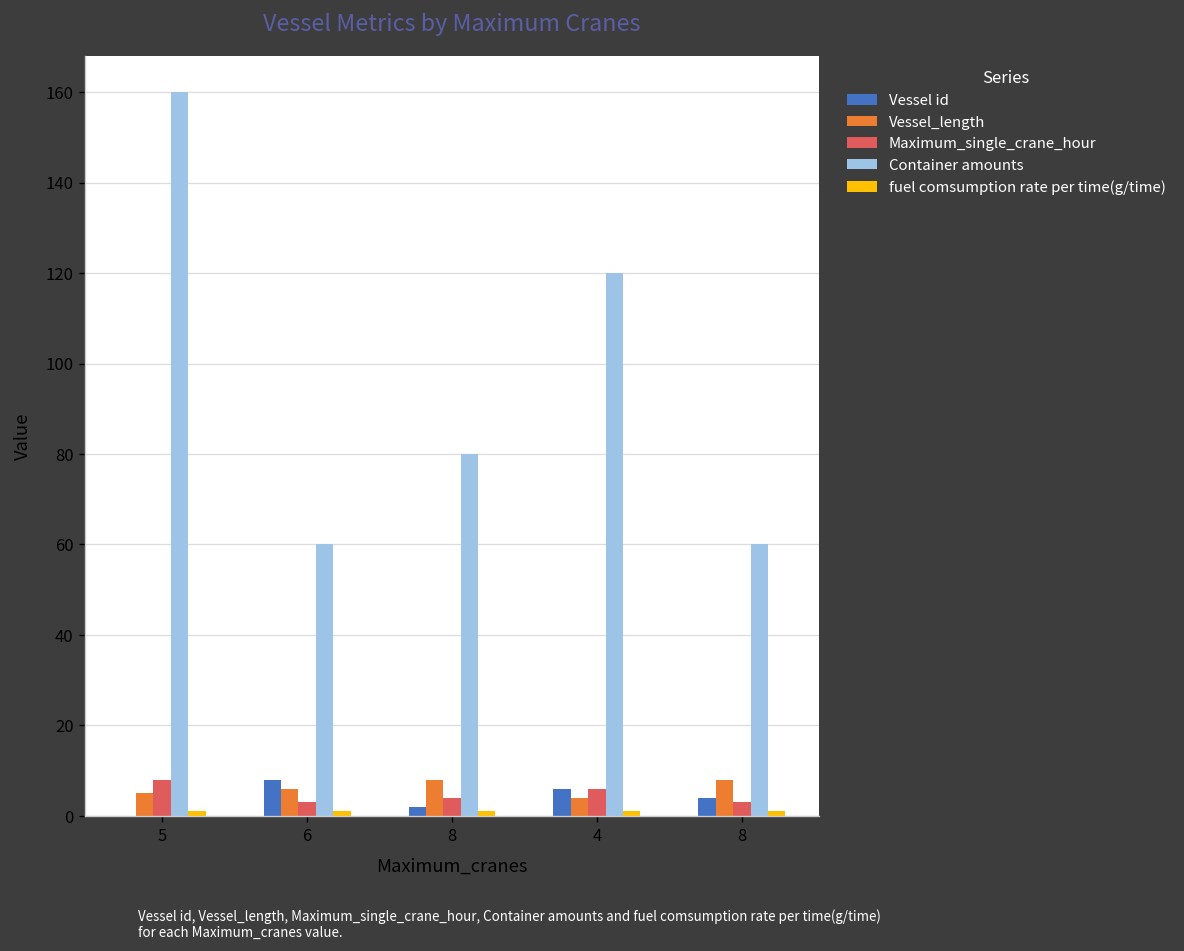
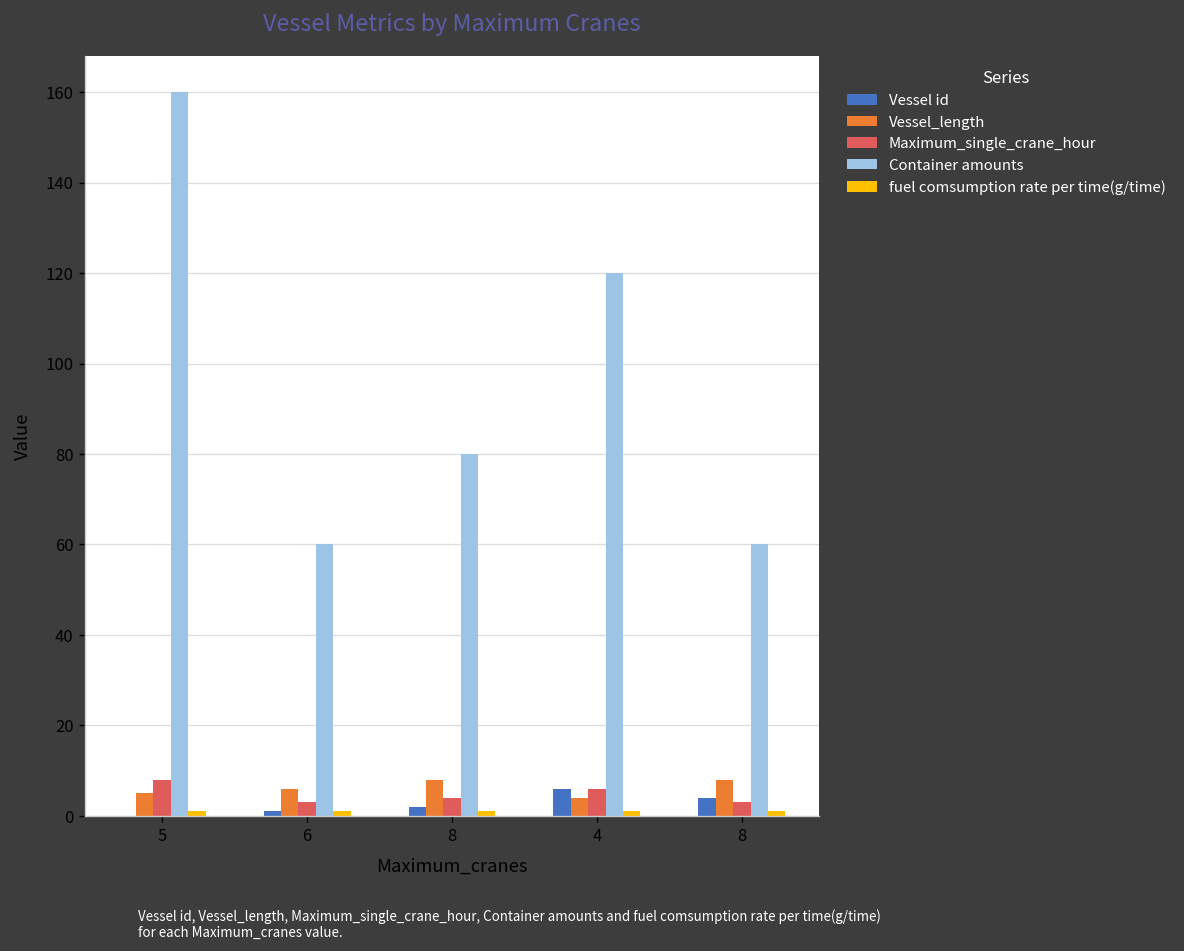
Vessel id, 6: 8 -> 1
